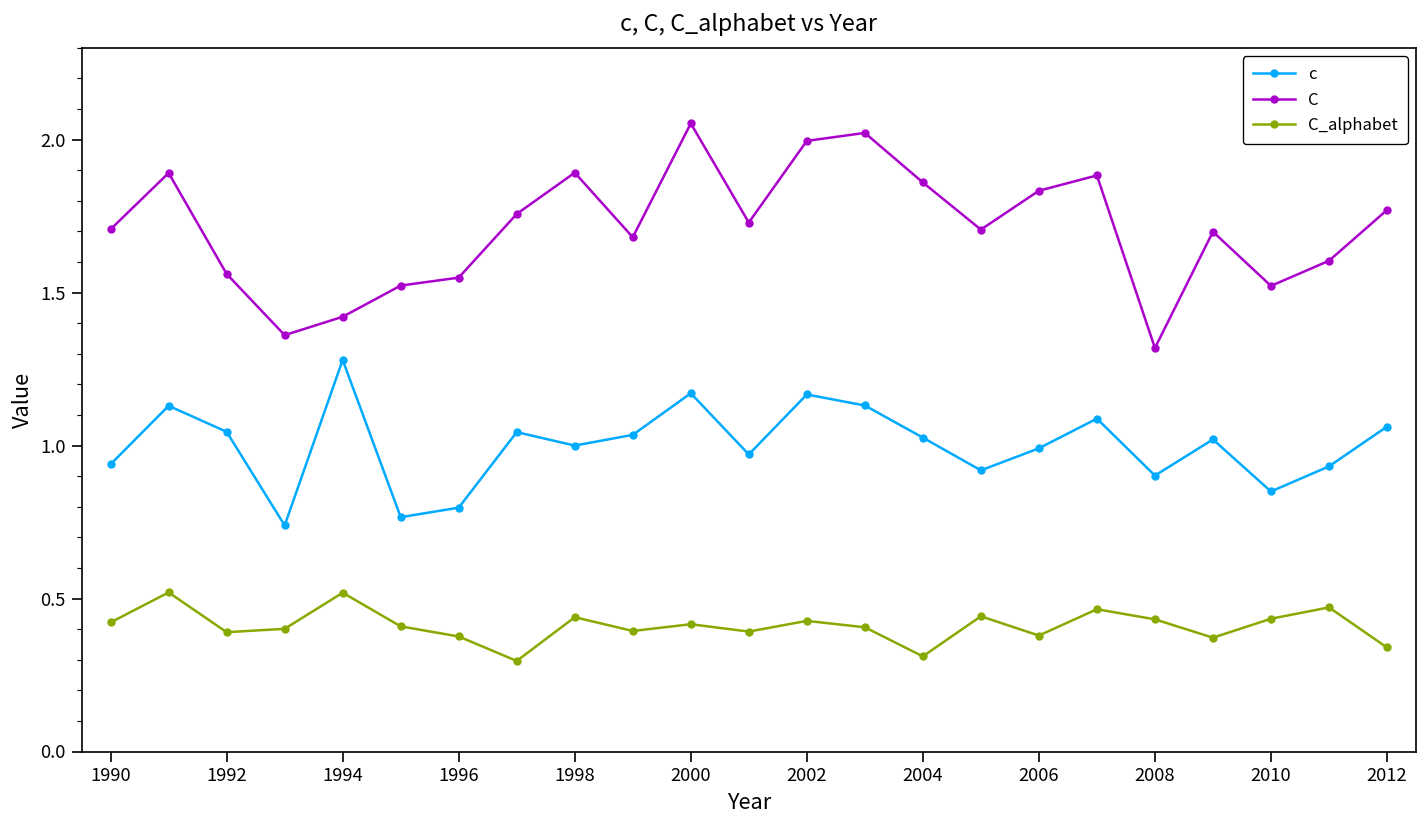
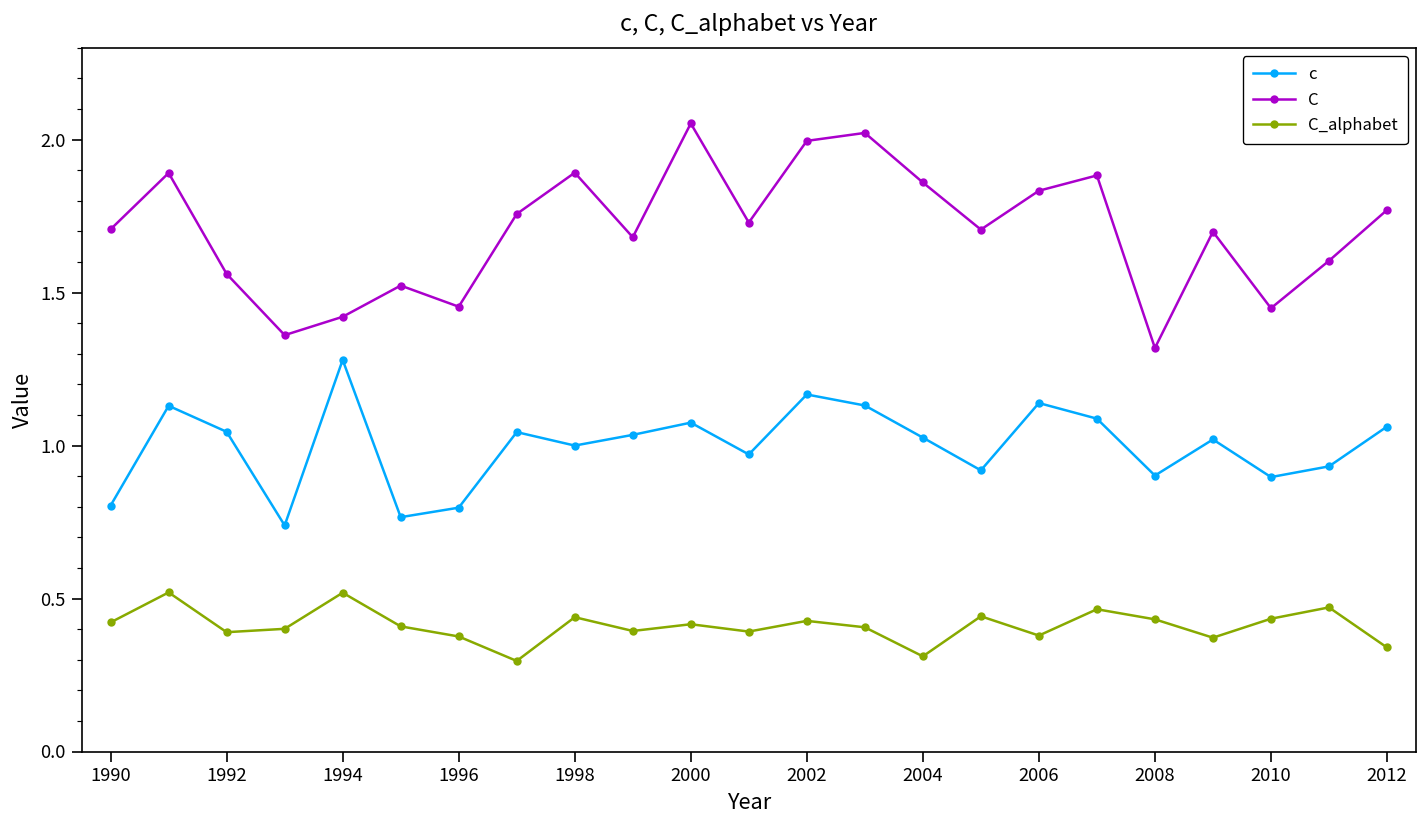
c, 1990: 0.94 -> 0.80
C, 1996: 1.55 -> 1.45
c, 2000: 1.17 -> 1.08
c, 2006: 0.99 -> 1.14
c, 2010: 0.85 -> 0.90
C, 2010: 1.52 -> 1.45
